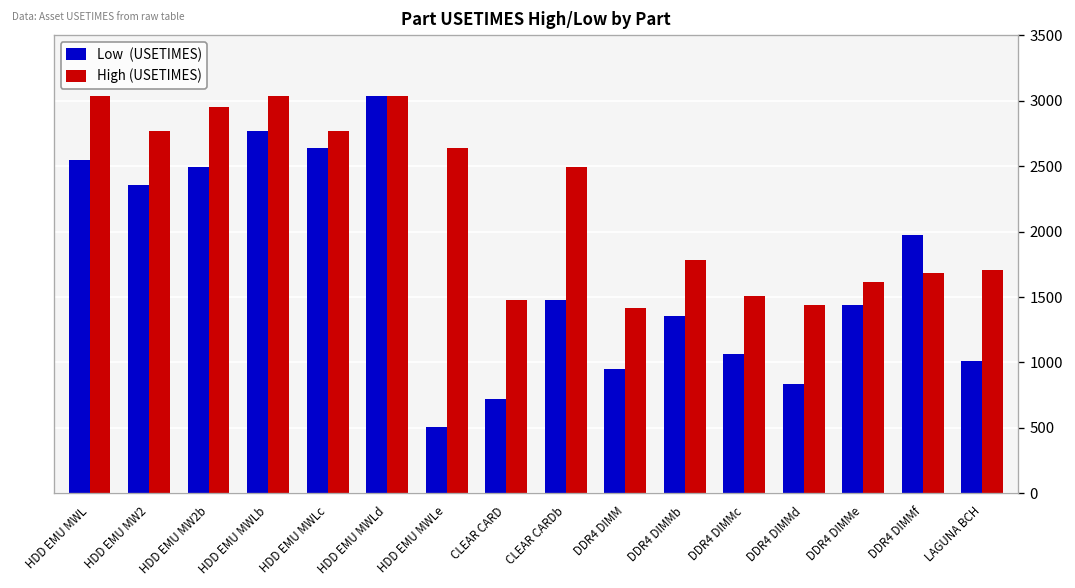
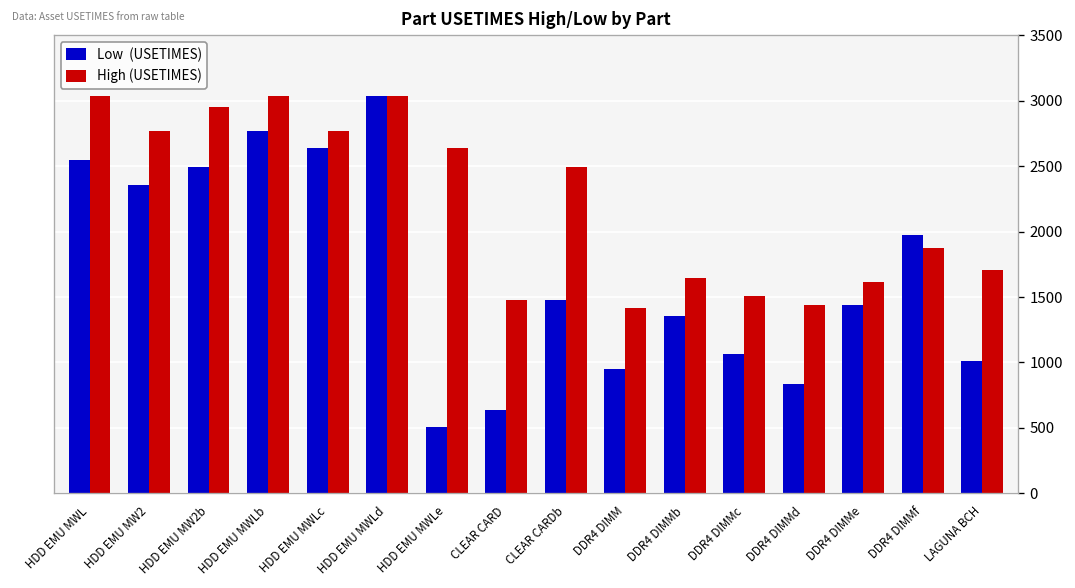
Low (USETIMES), CLEAR CARD: 720 -> 640
High (USETIMES), DDR4 DIMMb: 1780 -> 1650
High (USETIMES), DDR4 DIMMf: 1680 -> 1870
